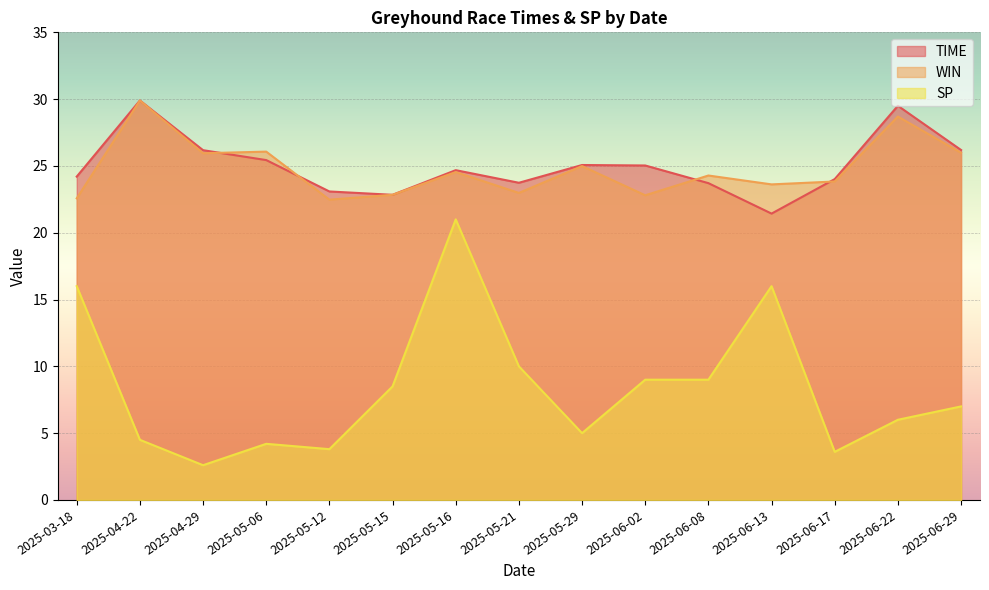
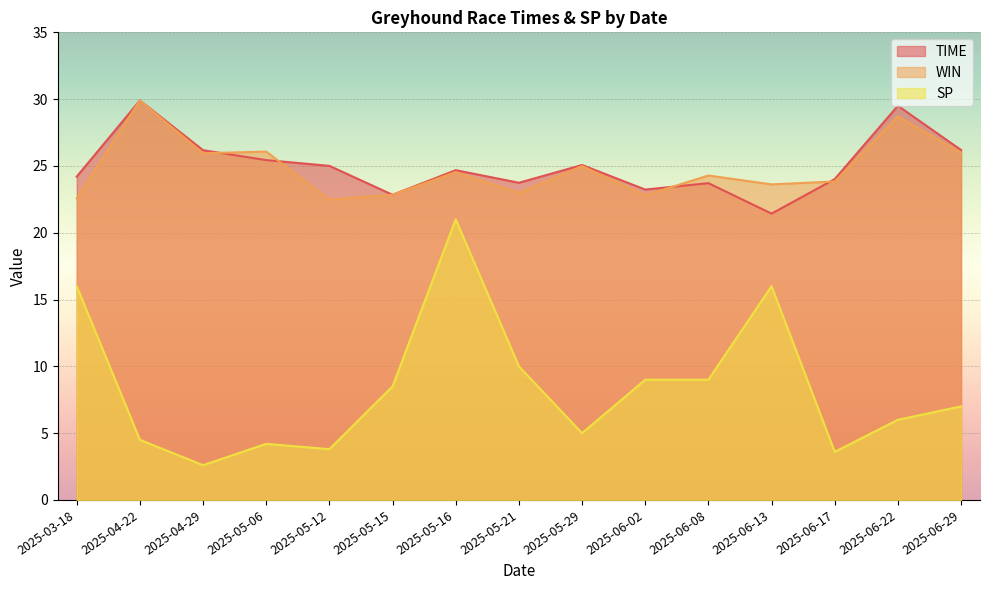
TIME, 2025-05-12: 23.1 -> 25.0
TIME, 2025-06-02: 25.0 -> 23.2
